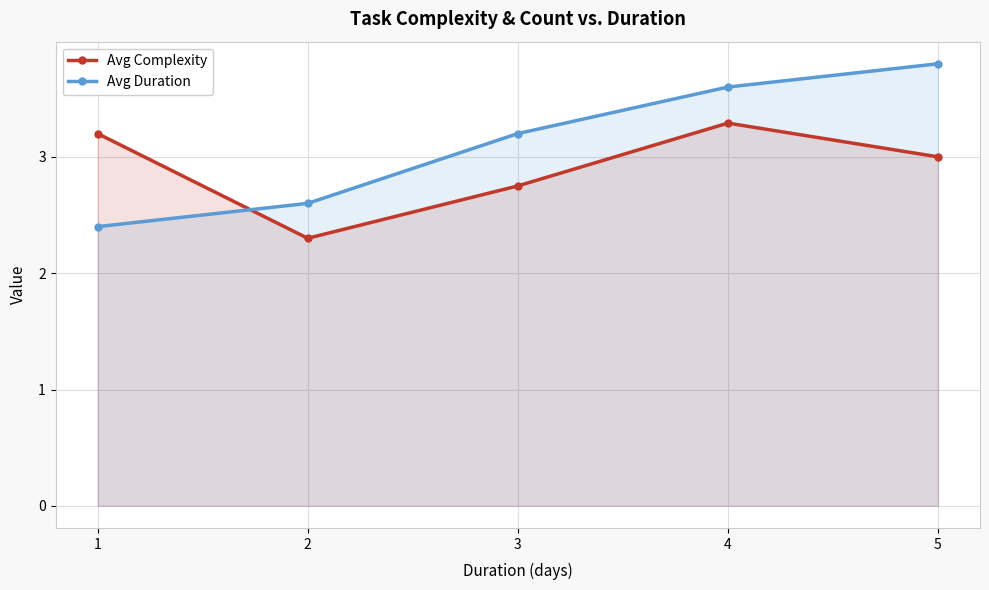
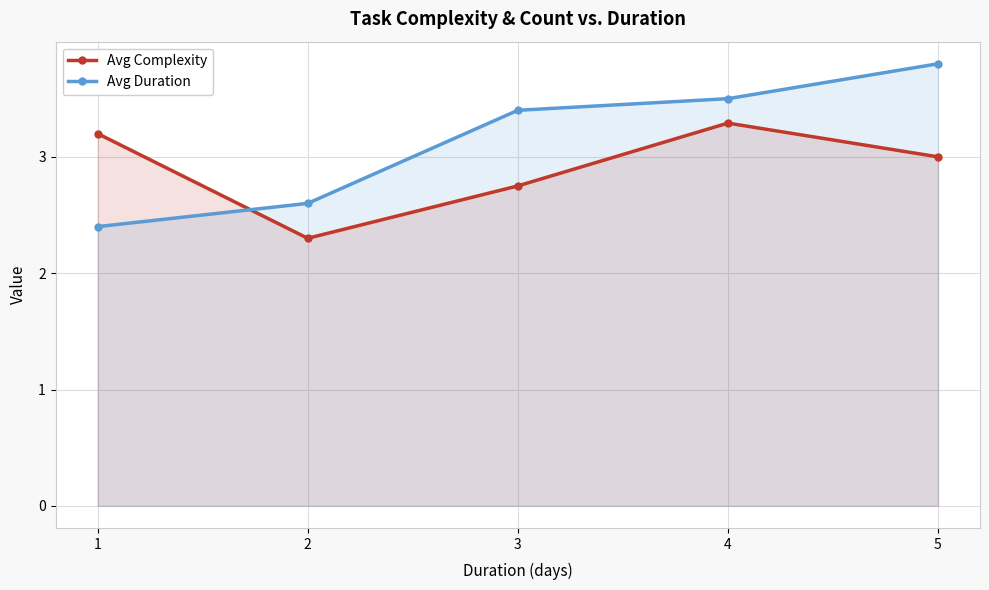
Avg Duration, 3: 3.2 -> 3.4
Avg Duration, 4: 3.6 -> 3.5
